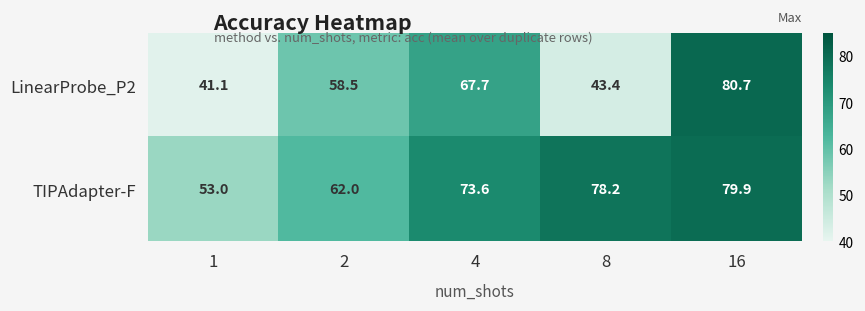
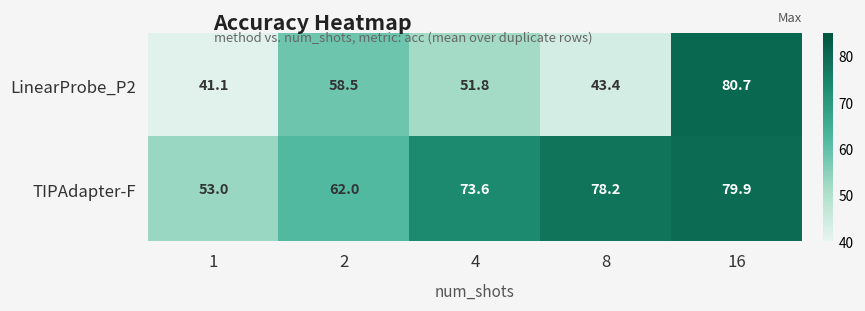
LinearProbe_P2, 4: 67.7 -> 51.8
